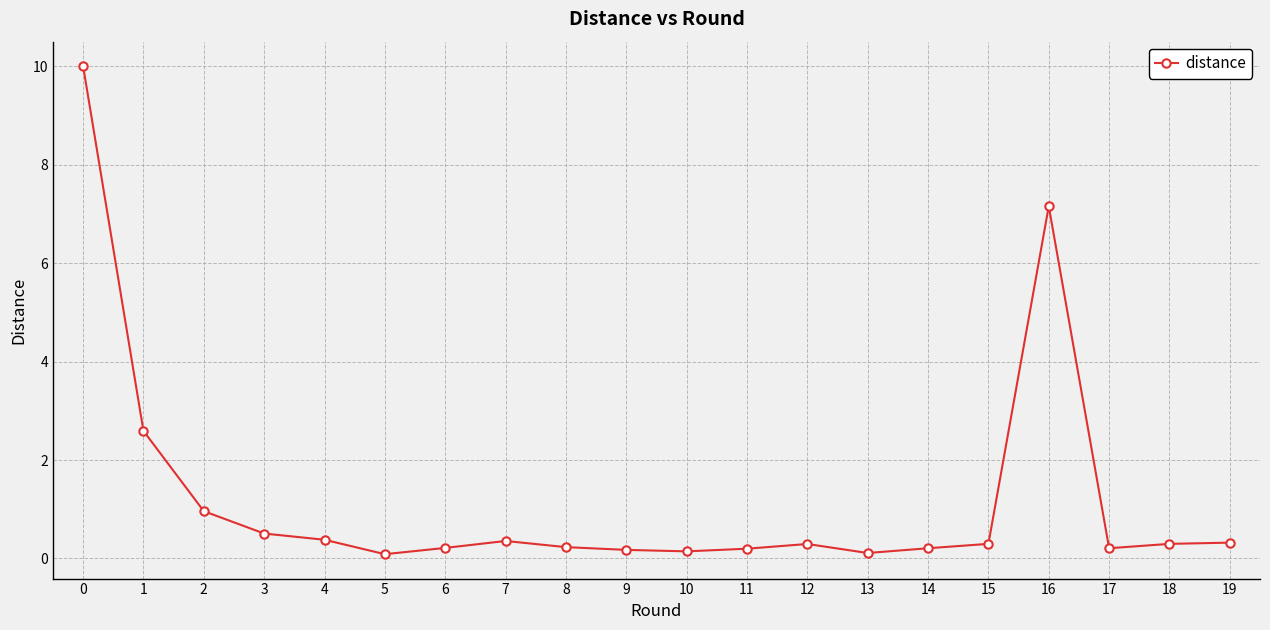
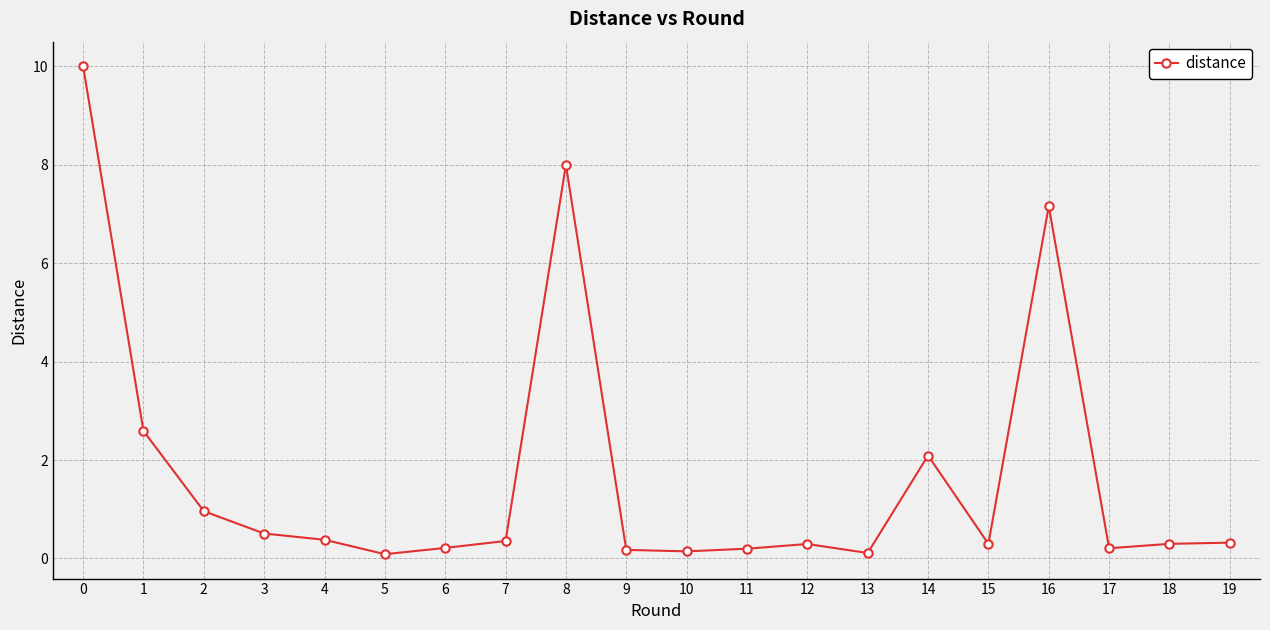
8: 0.2 -> 8.0
14: 0.2 -> 2.1
